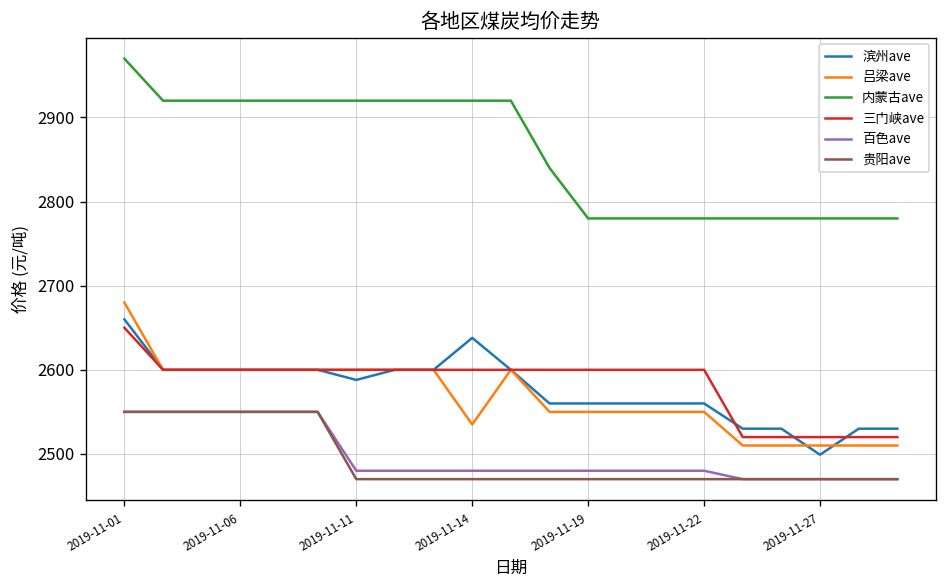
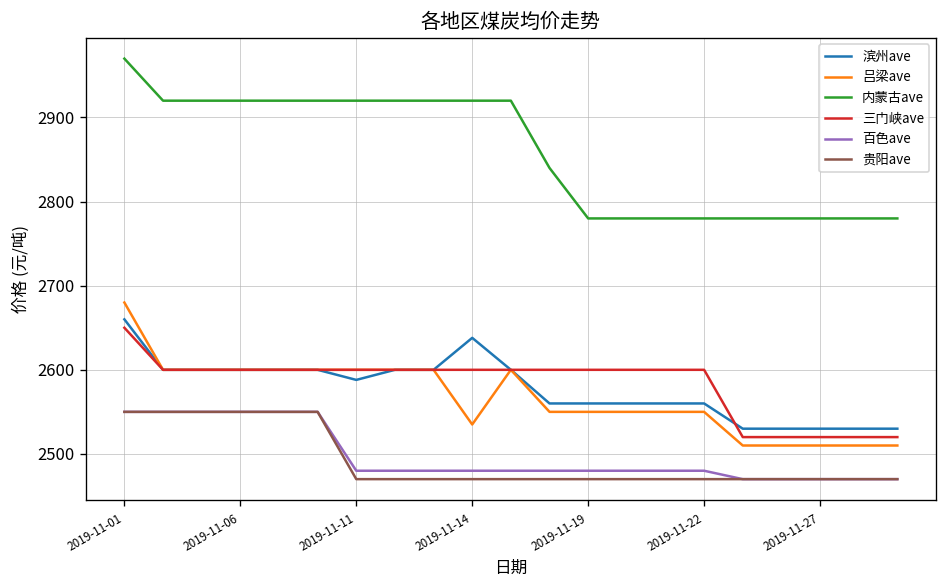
滨州ave, 2019-11-27: 2500 -> 2530
